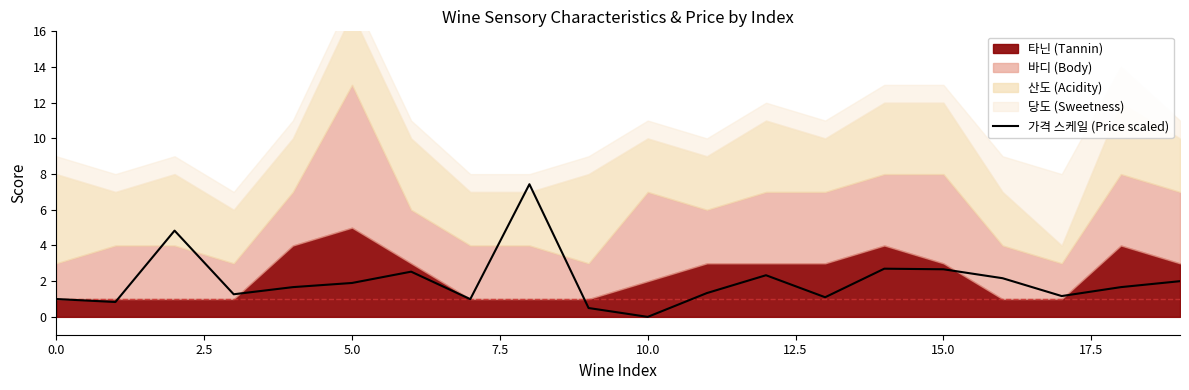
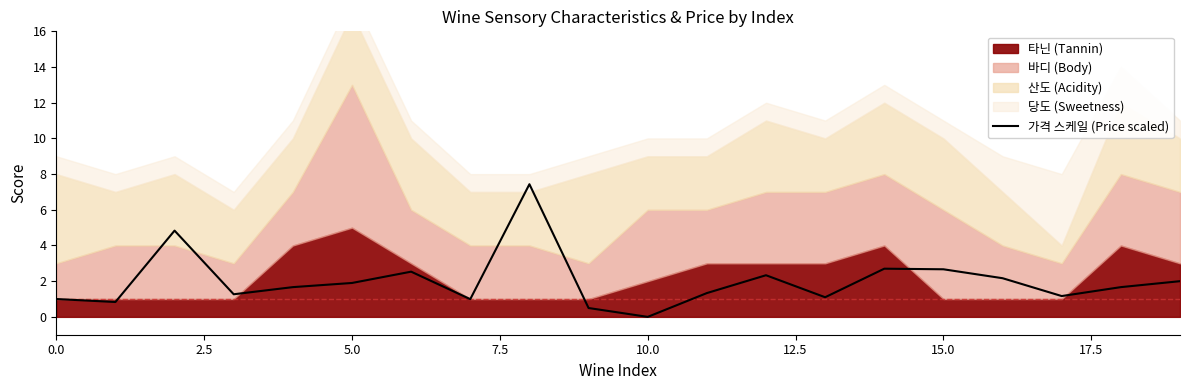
바디 (Body), 10.0: 5 -> 4
타닌 (Tannin), 15.0: 3 -> 1
